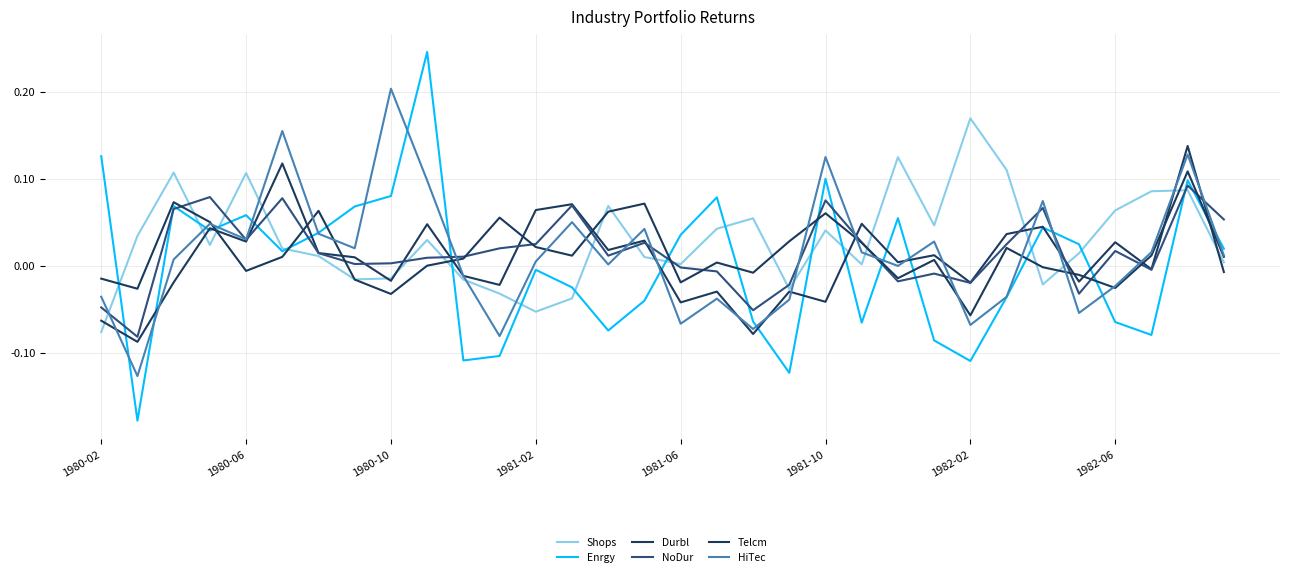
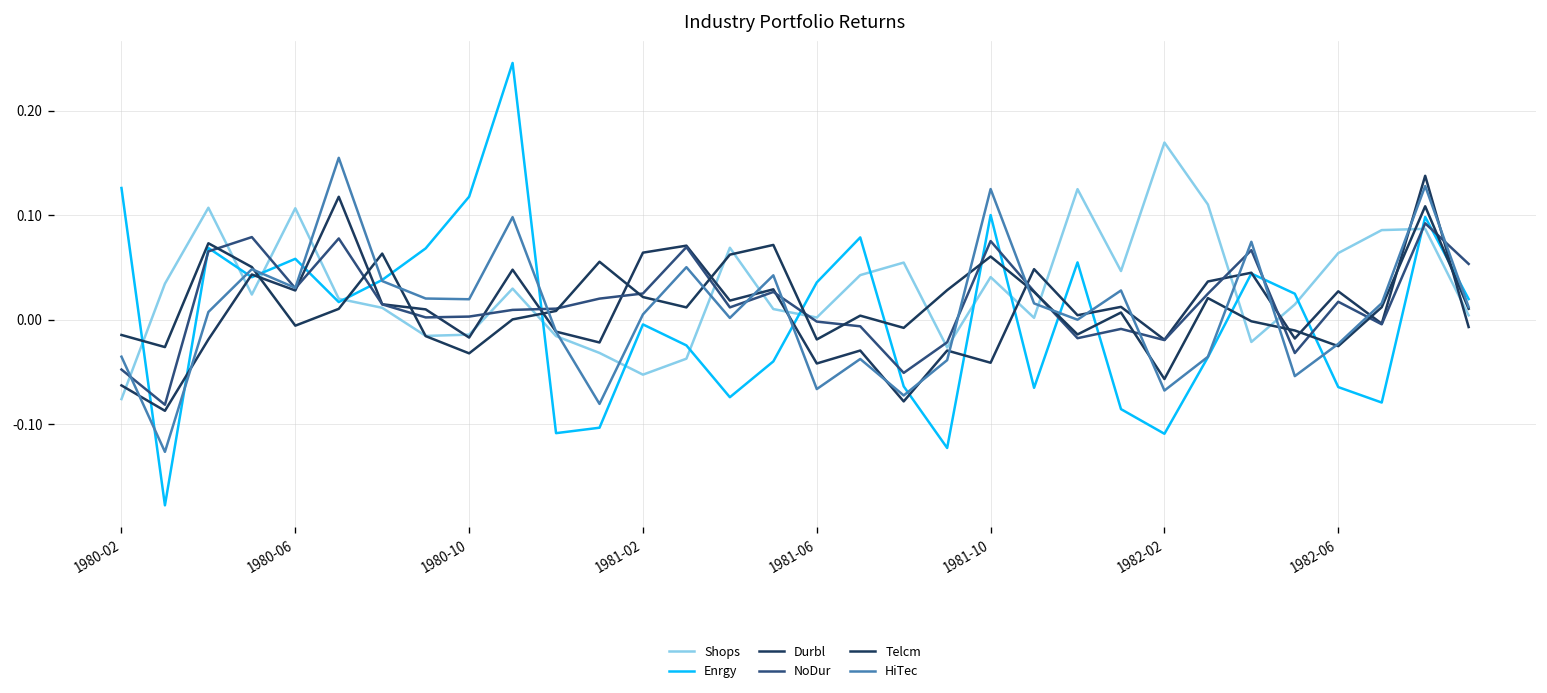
Enrgy, 1980-10: 0.08 -> 0.12
HiTec, 1980-10: 0.20 -> 0.02
